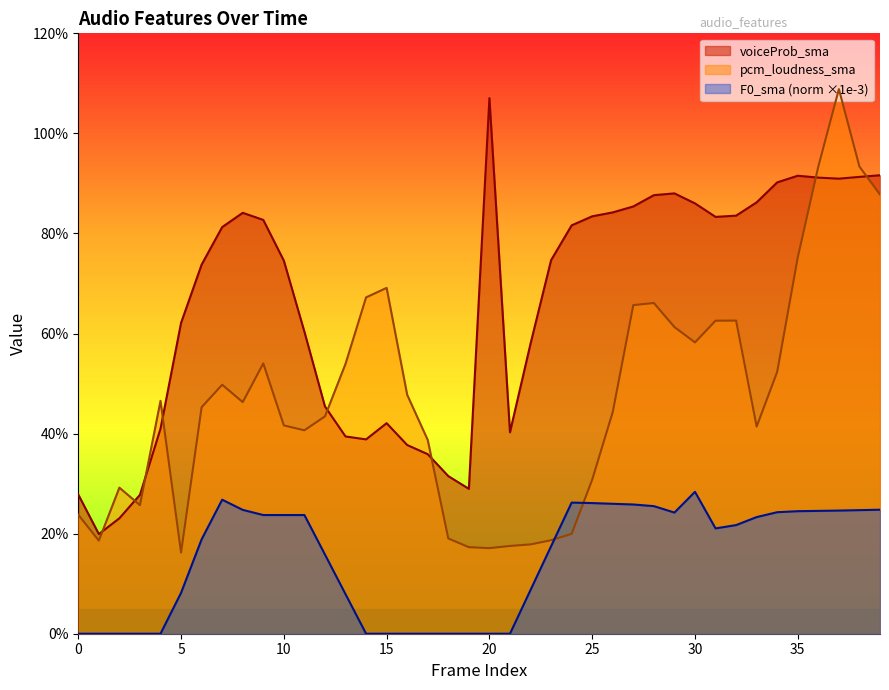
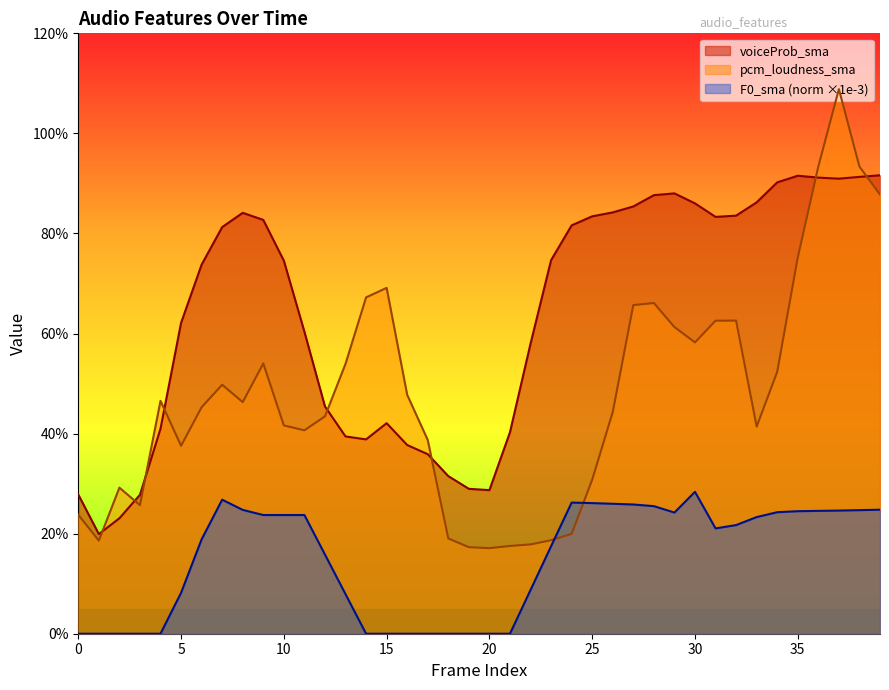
pcm_loudness_sma, 5: 16% -> 38%
voiceProb_sma, 20: 107% -> 29%
